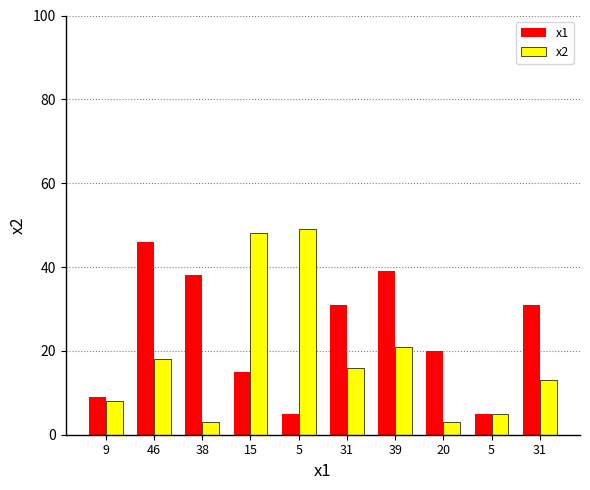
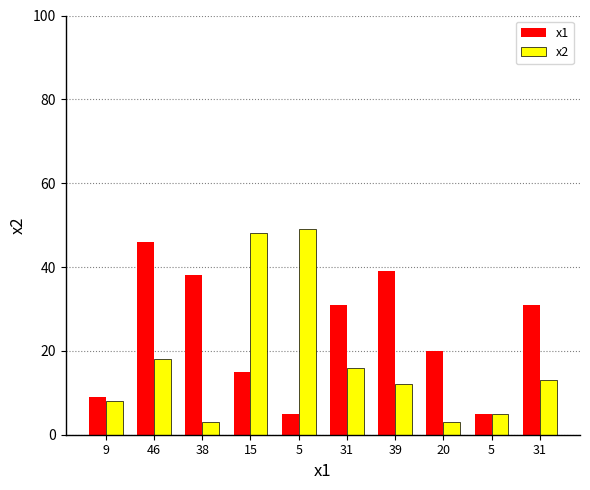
x2, 39: 21 -> 12
